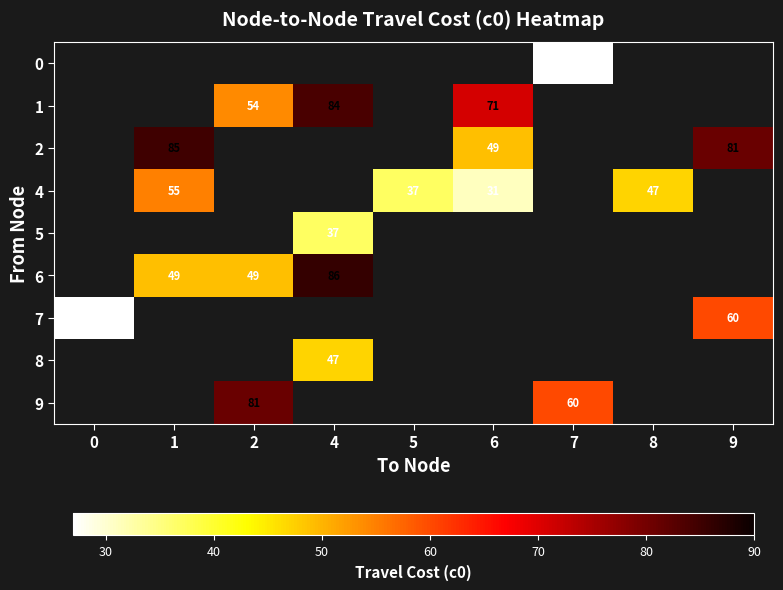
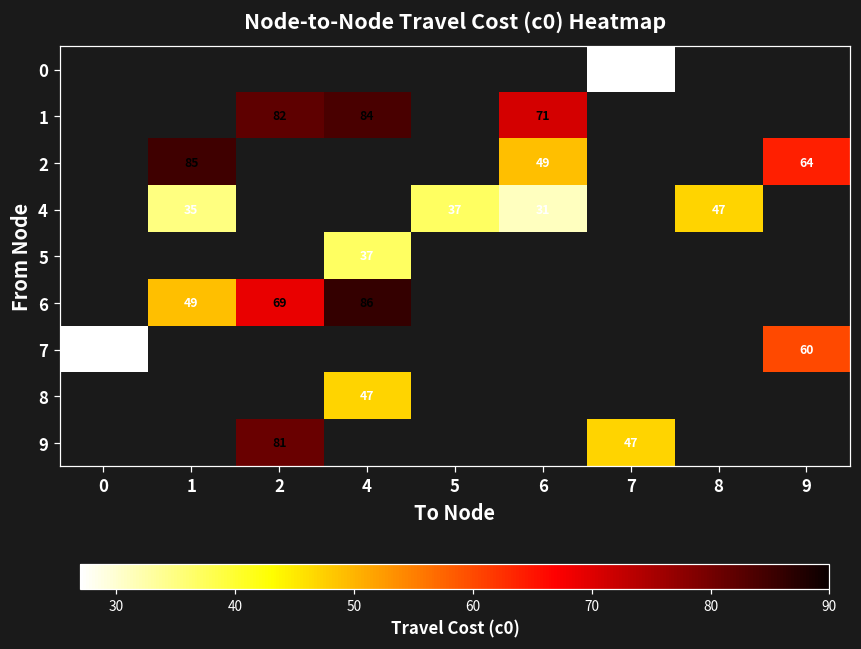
1, 2: 54 -> 82
2, 9: 81 -> 64
4, 1: 55 -> 35
6, 2: 49 -> 69
9, 7: 60 -> 47
